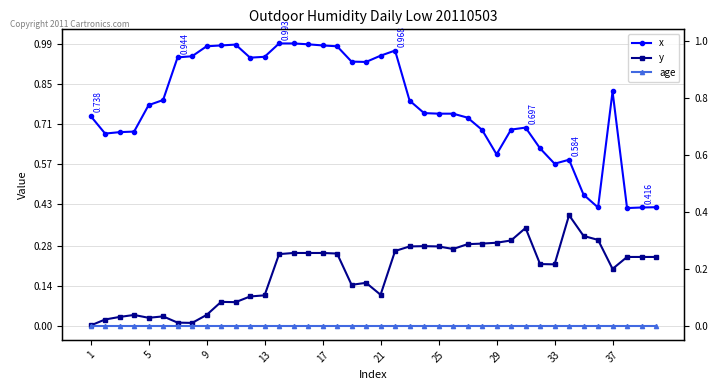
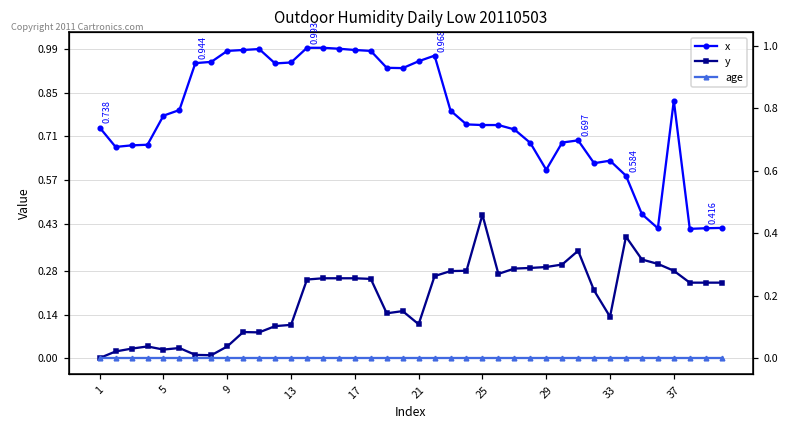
y, 25: 0.28 -> 0.46
x, 33: 0.57 -> 0.63
y, 33: 0.22 -> 0.13
y, 37: 0.20 -> 0.28
